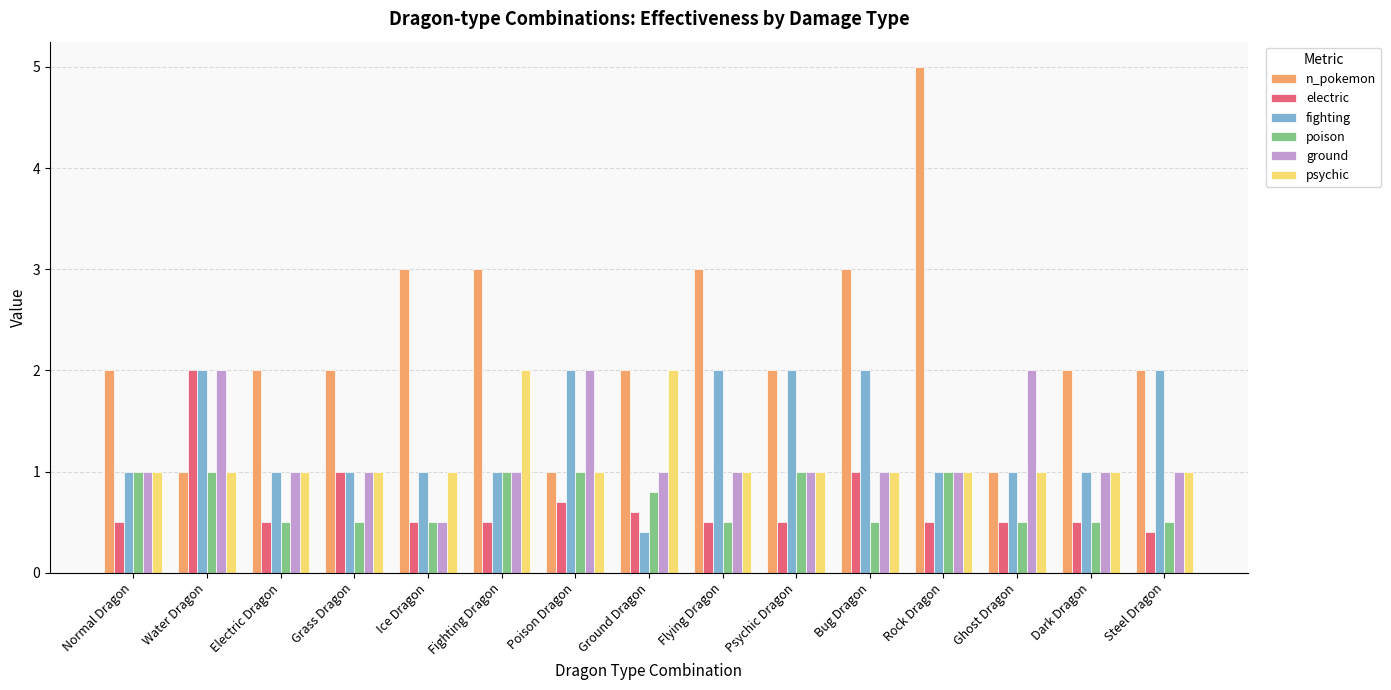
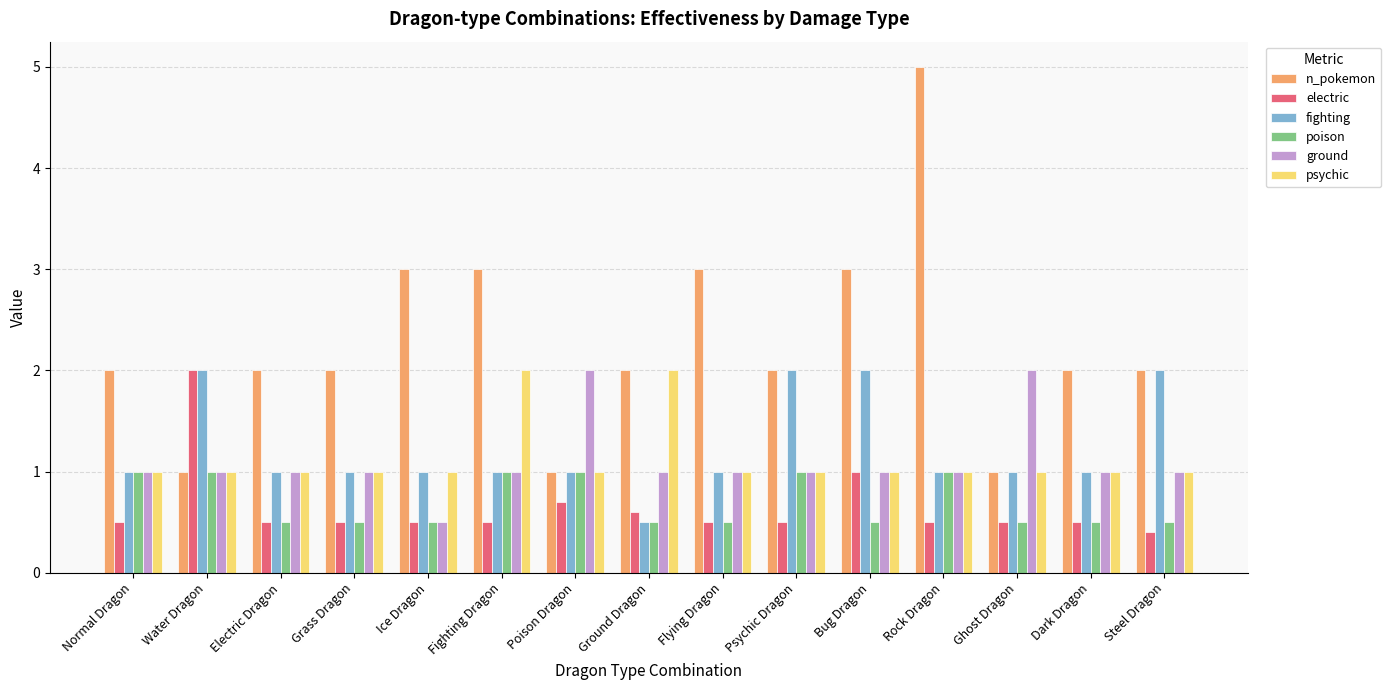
ground, Water Dragon: 2 -> 1
electric, Grass Dragon: 1.0 -> 0.5
fighting, Poison Dragon: 2 -> 1
fighting, Ground Dragon: 0.4 -> 0.5
poison, Ground Dragon: 0.8 -> 0.5
fighting, Flying Dragon: 2 -> 1
